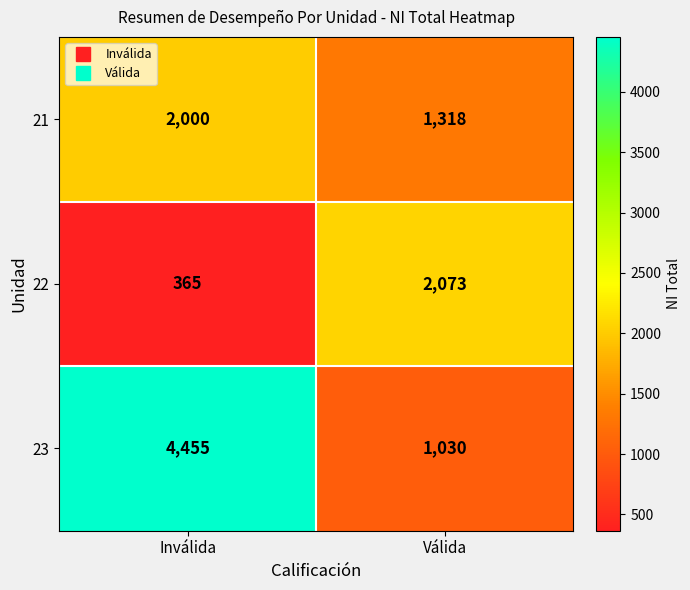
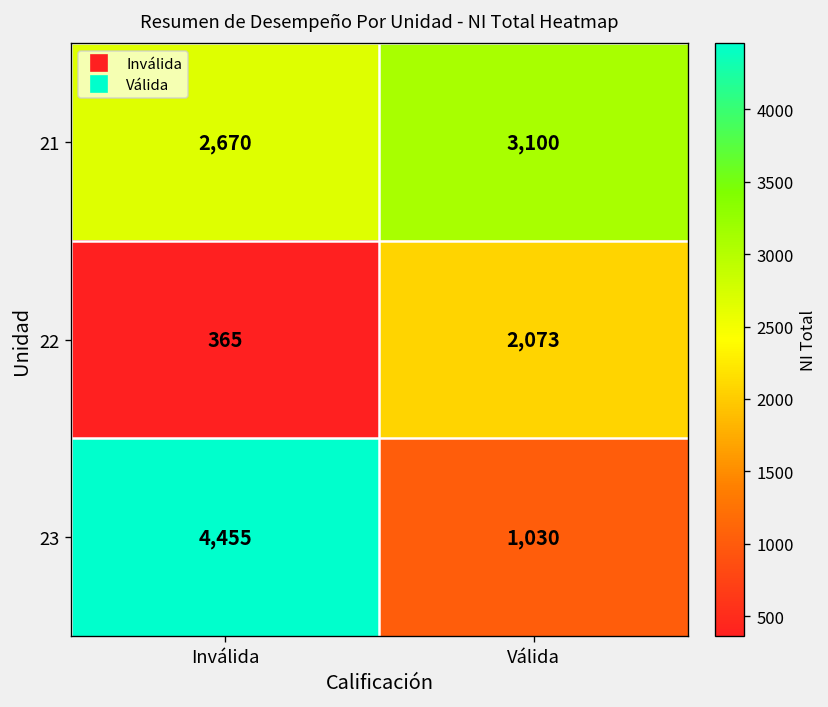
21, Inválida: 2,000 -> 2,670
21, Válida: 1,318 -> 3,100
